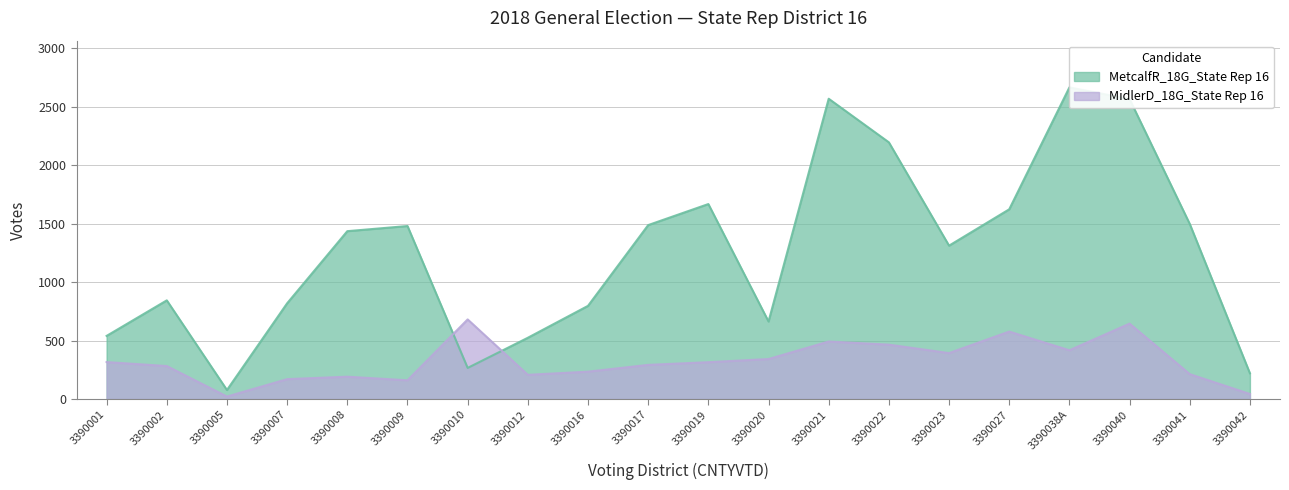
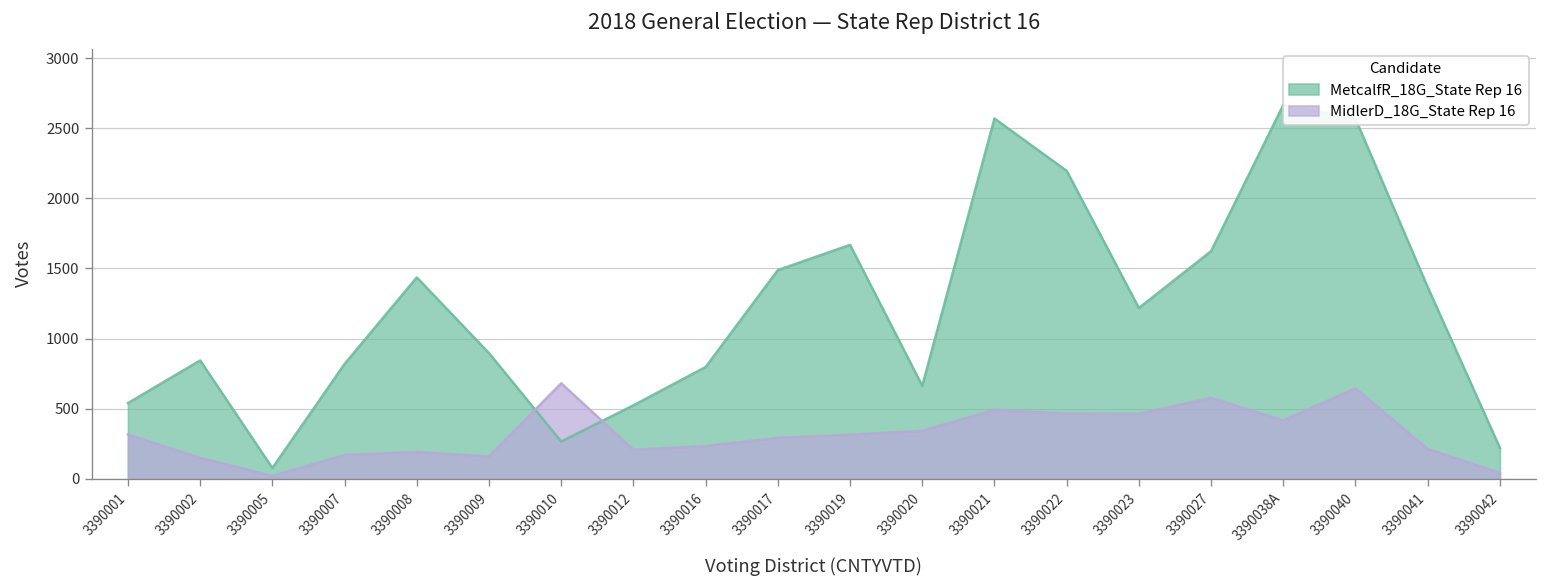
MidlerD_18G_State Rep 16, 3390002: 280 -> 150
MetcalfR_18G_State Rep 16, 3390009: 1480 -> 900
MetcalfR_18G_State Rep 16, 3390023: 1310 -> 1220
MidlerD_18G_State Rep 16, 3390023: 390 -> 460
MetcalfR_18G_State Rep 16, 3390041: 1500 -> 1370
